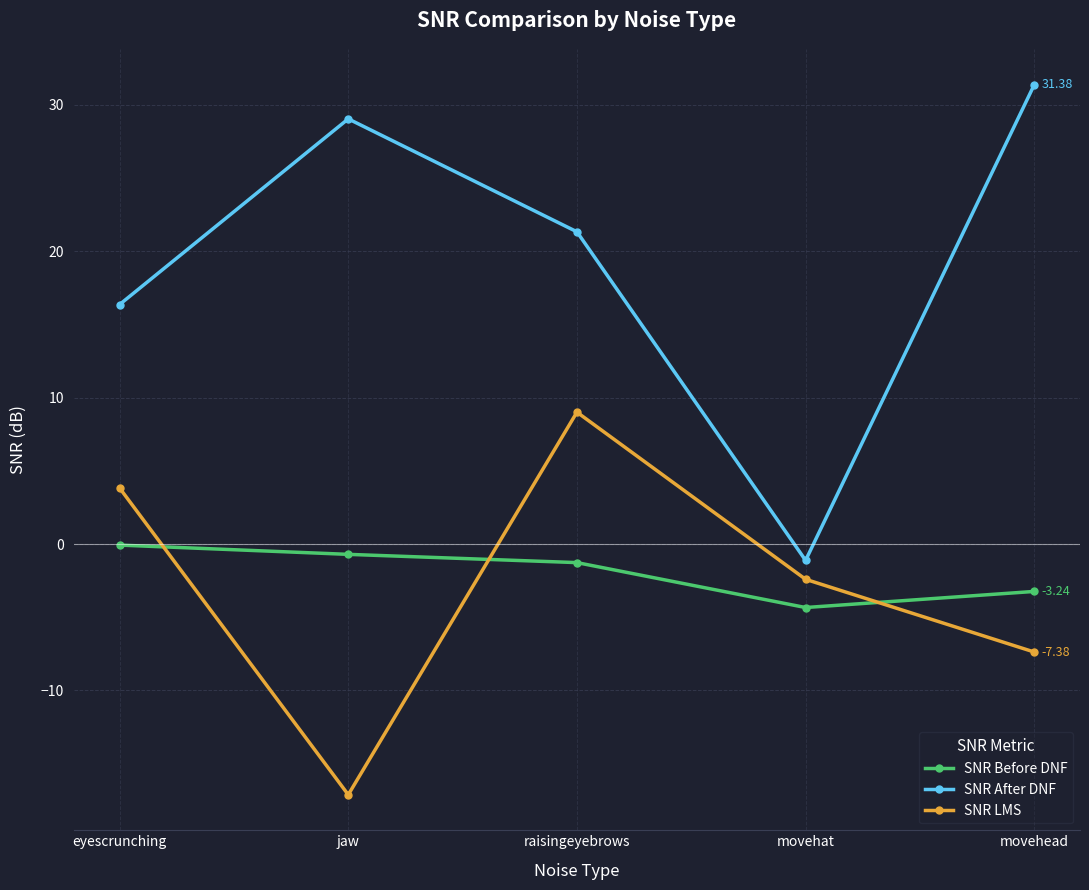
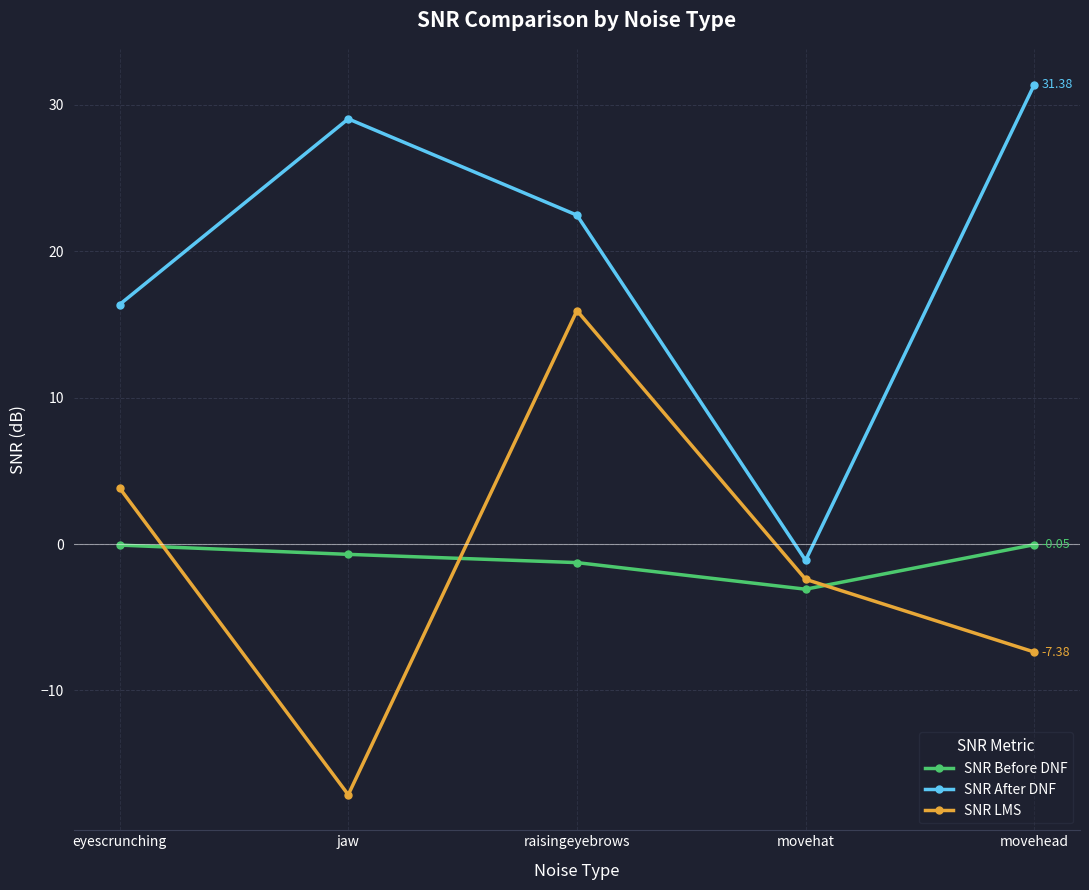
SNR After DNF, raisingeyebrows: 21.3 -> 22.5
SNR LMS, raisingeyebrows: 9.0 -> 15.9
SNR Before DNF, movehat: -4.3 -> -3.1
SNR Before DNF, movehead: -3.24 -> -0.05
